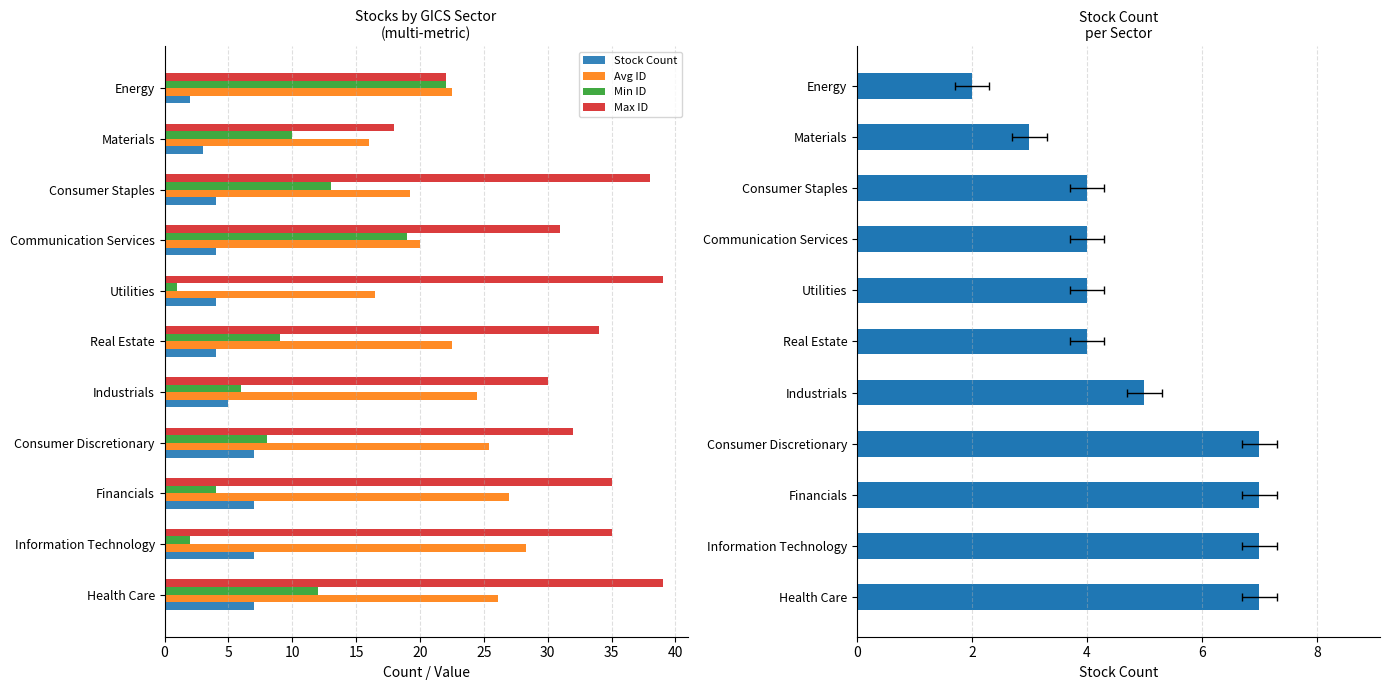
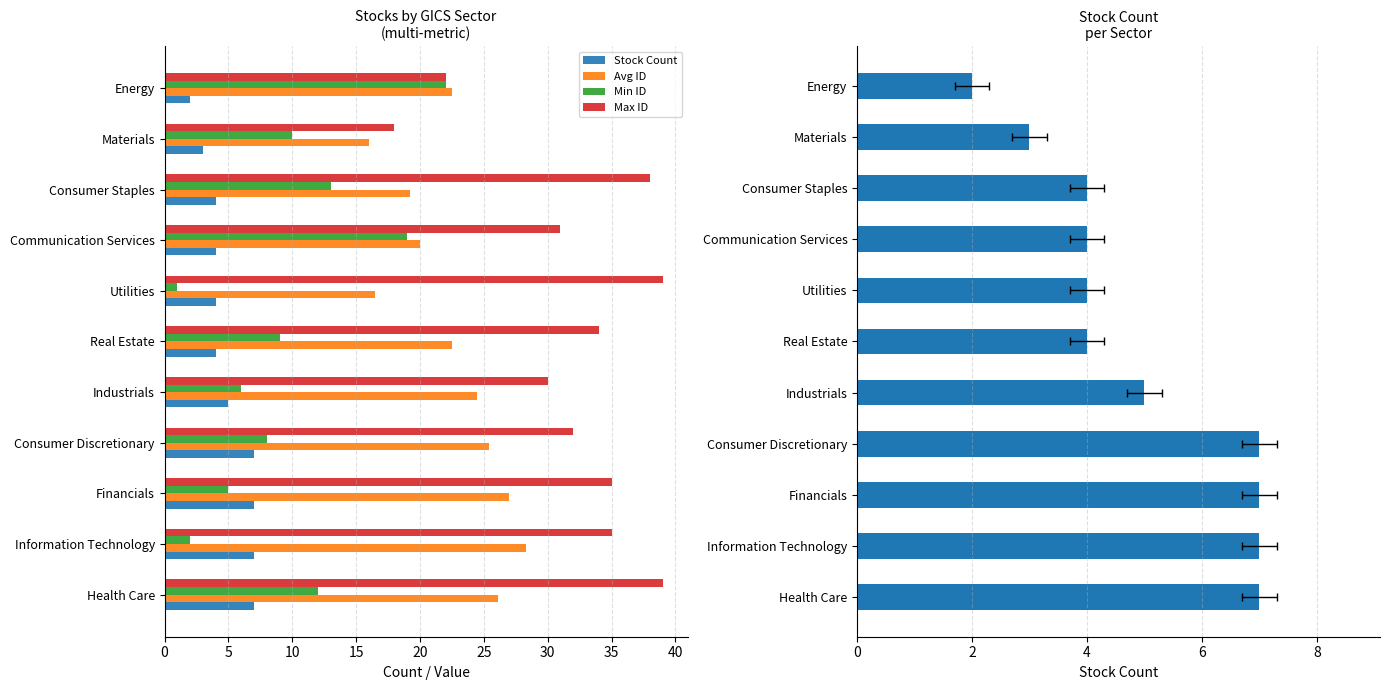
Stocks by GICS Sector (multi-metric), Min ID, Financials: 4 -> 5
